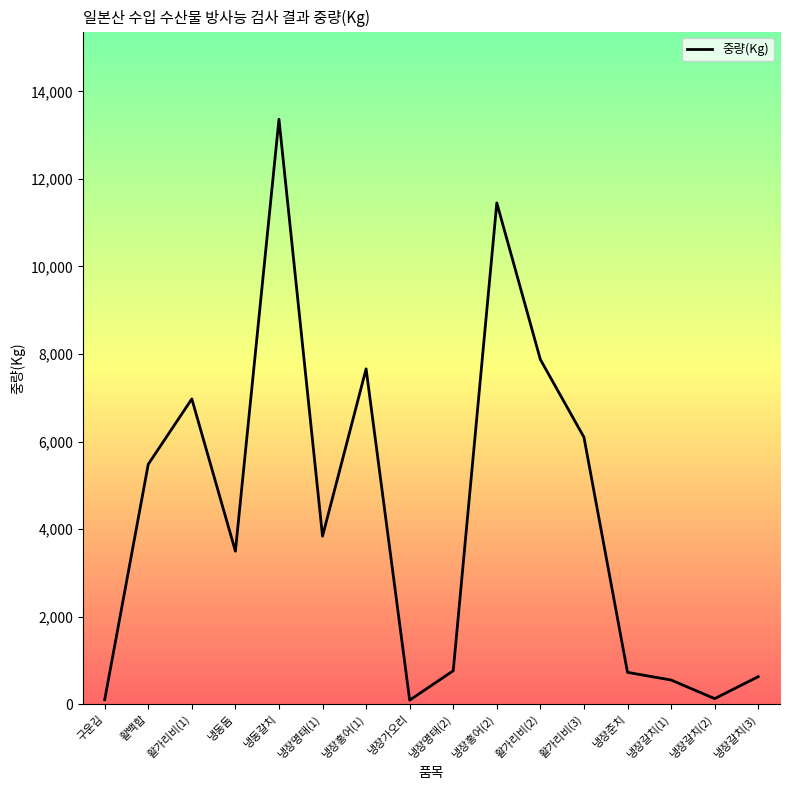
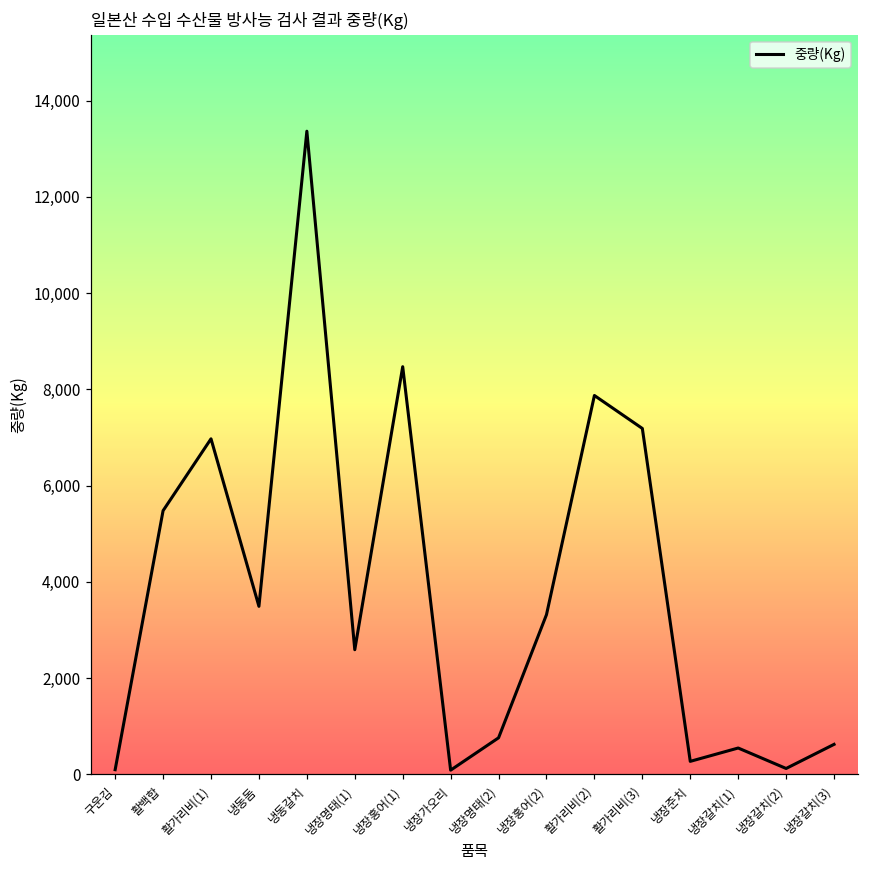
냉장명태(1): 3,800 -> 2,600
냉장홍어(1): 7,700 -> 8,500
냉장홍어(2): 11,500 -> 3,300
활가리비(3): 6,100 -> 7,200
냉장준치: 700 -> 300
